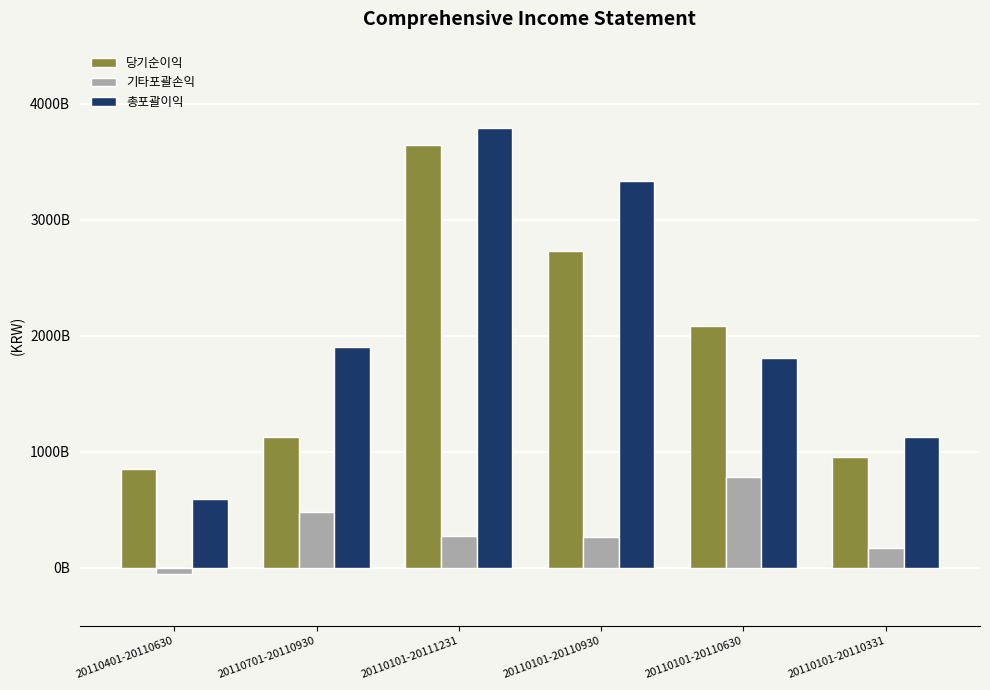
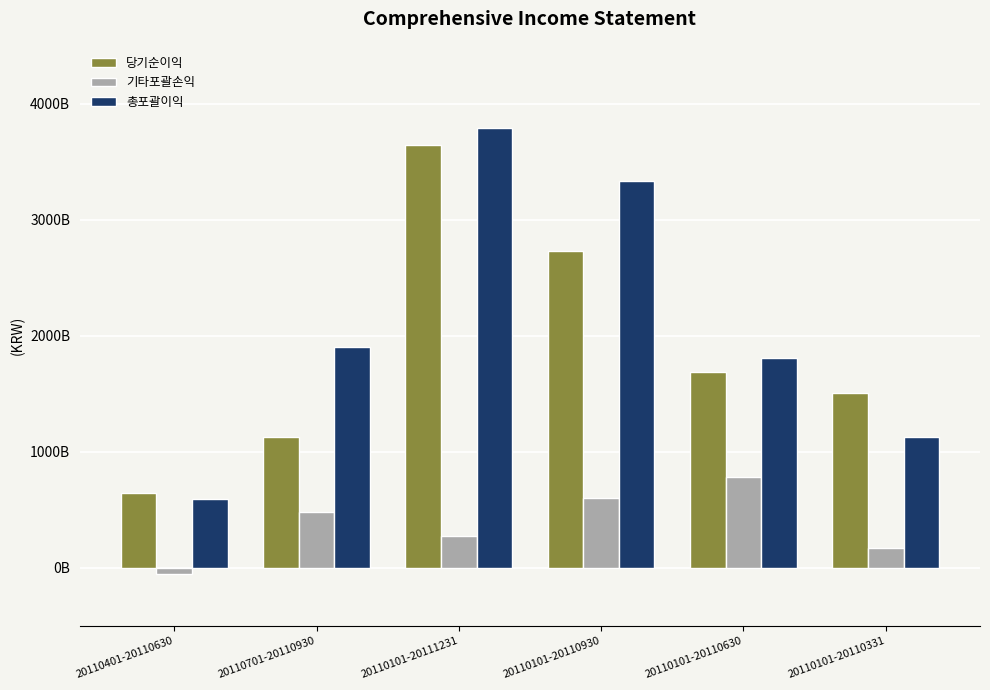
당기순이익, 20110401-20110630: 850000000000 -> 650000000000
기타포괄손익, 20110101-20110930: 270000000000 -> 600000000000
당기순이익, 20110101-20110630: 2080000000000 -> 1690000000000
당기순이익, 20110101-20110331: 950000000000 -> 1510000000000
